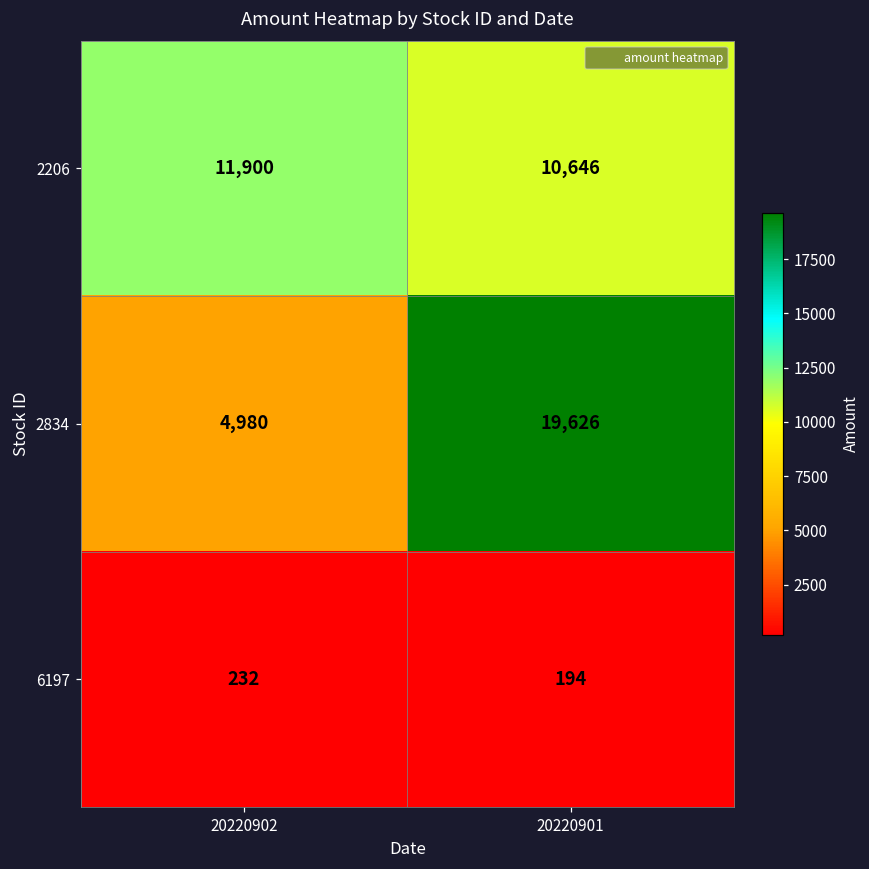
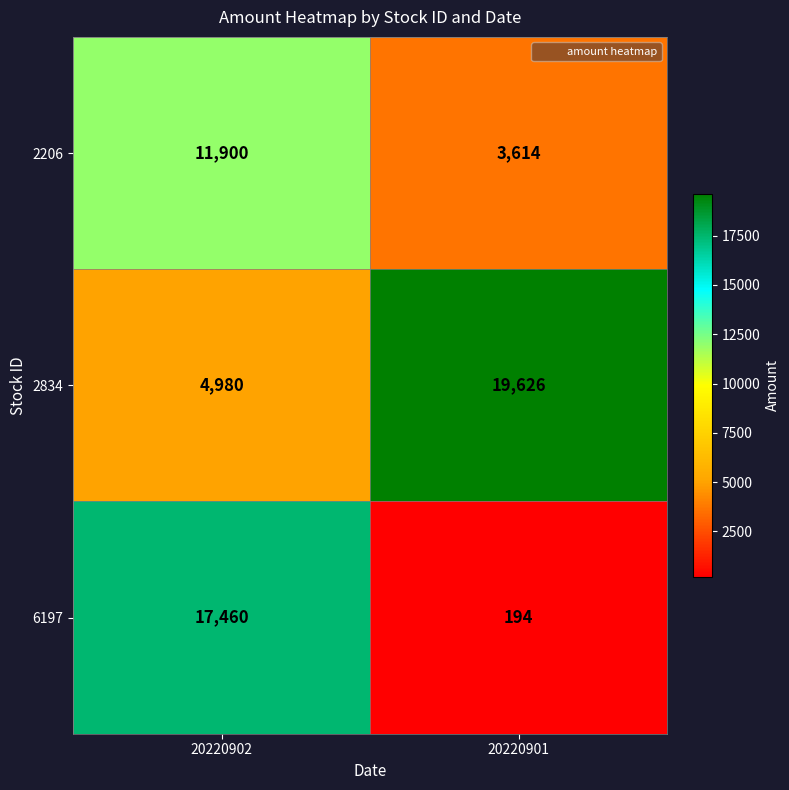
2206, 20220901: 10,646 -> 3,614
6197, 20220902: 232 -> 17,460
